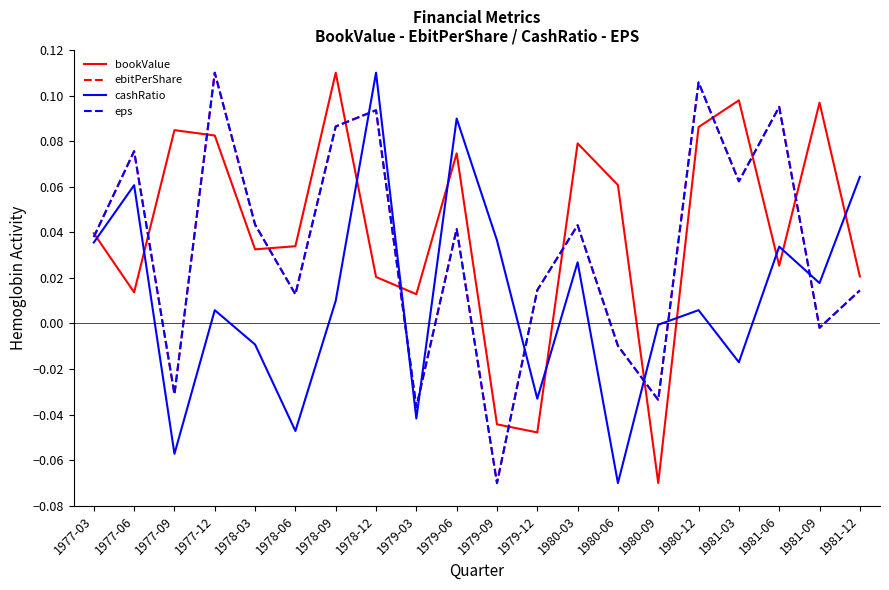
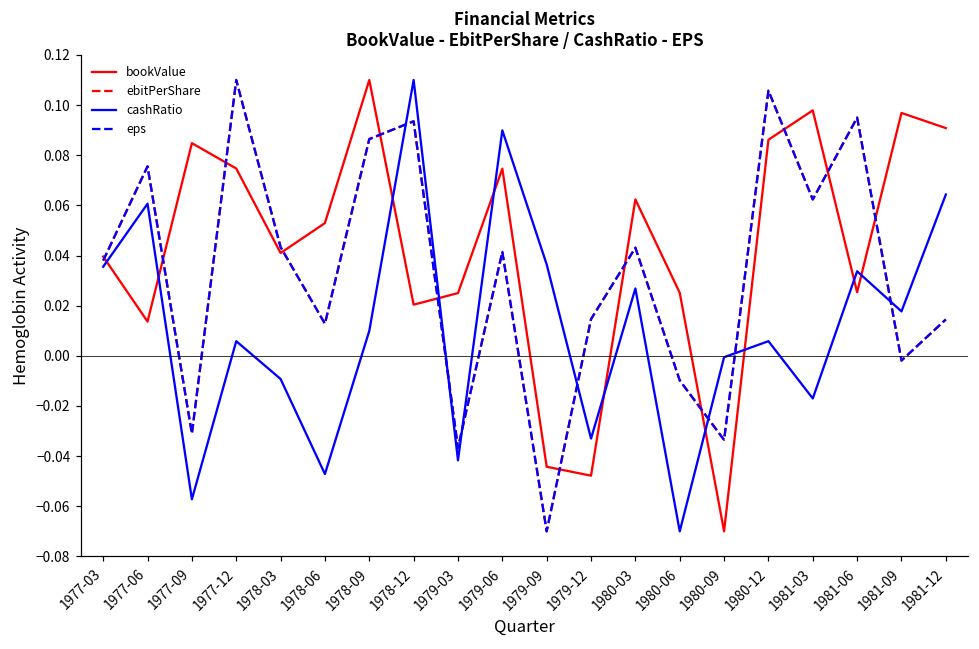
bookValue, 1977-12: 0.082 -> 0.075
bookValue, 1978-03: 0.033 -> 0.041
bookValue, 1978-06: 0.034 -> 0.053
bookValue, 1979-03: 0.013 -> 0.025
bookValue, 1980-03: 0.079 -> 0.062
bookValue, 1980-06: 0.061 -> 0.025
bookValue, 1981-12: 0.021 -> 0.091
